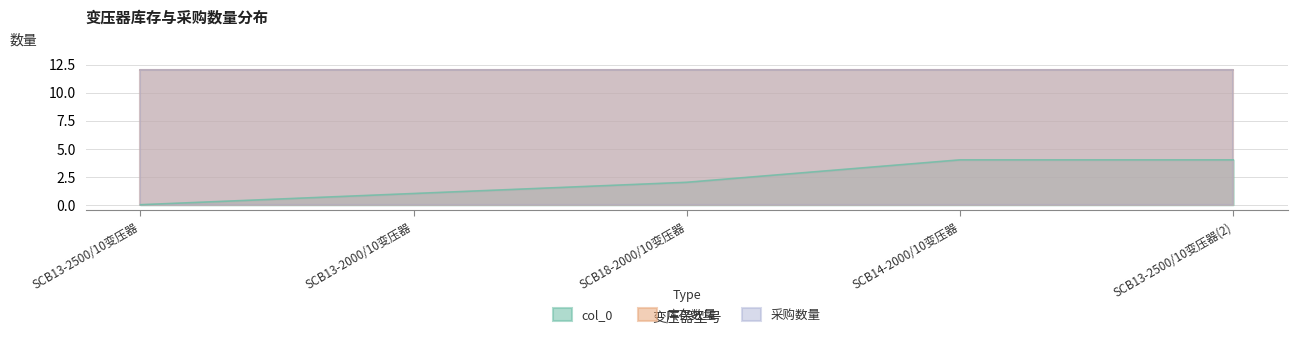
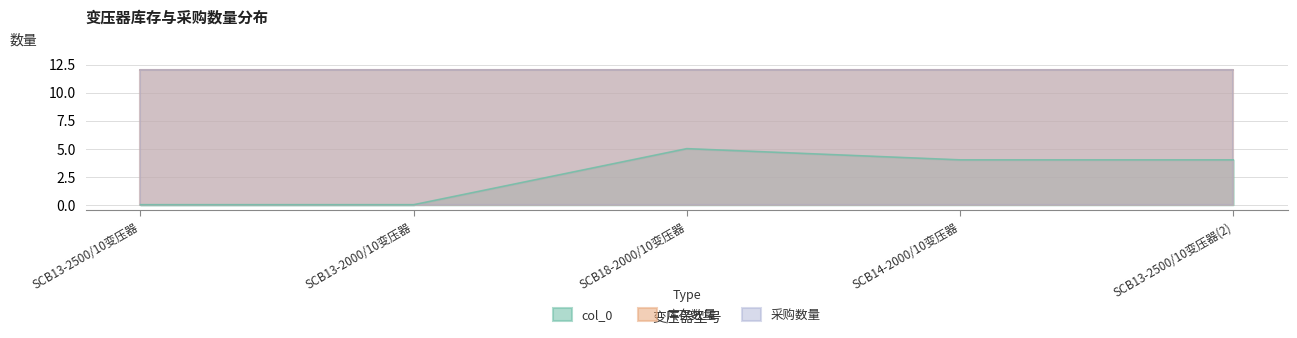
col_0, SCB13-2000/10变压器: 1 -> 0
col_0, SCB18-2000/10变压器: 2 -> 5
